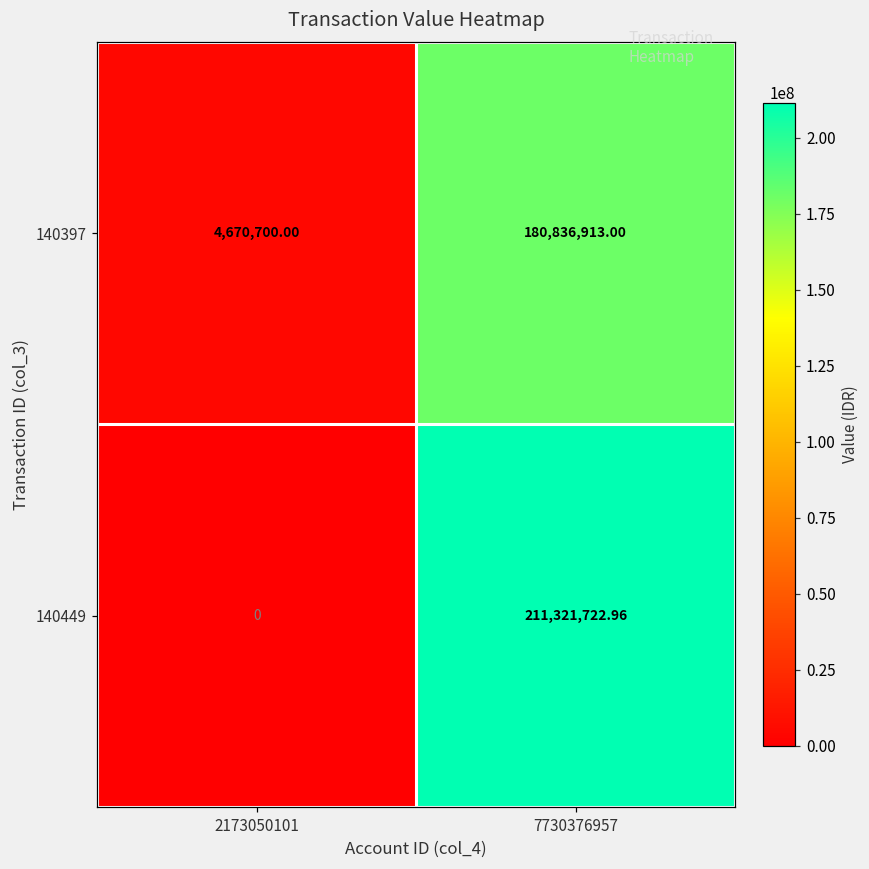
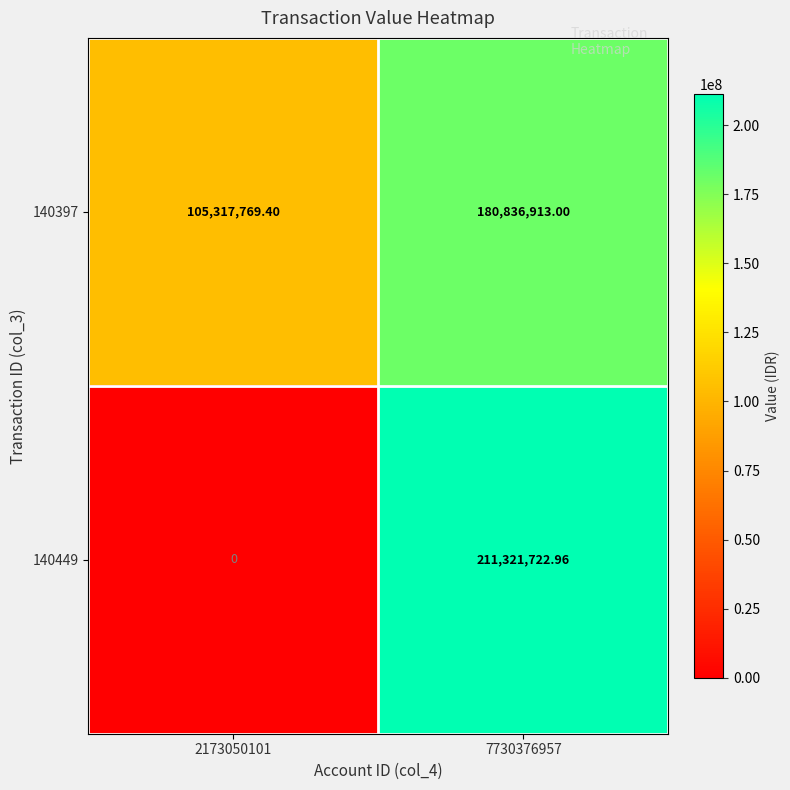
140397, 2173050101: 4,670,700.00 -> 105,317,769.40
